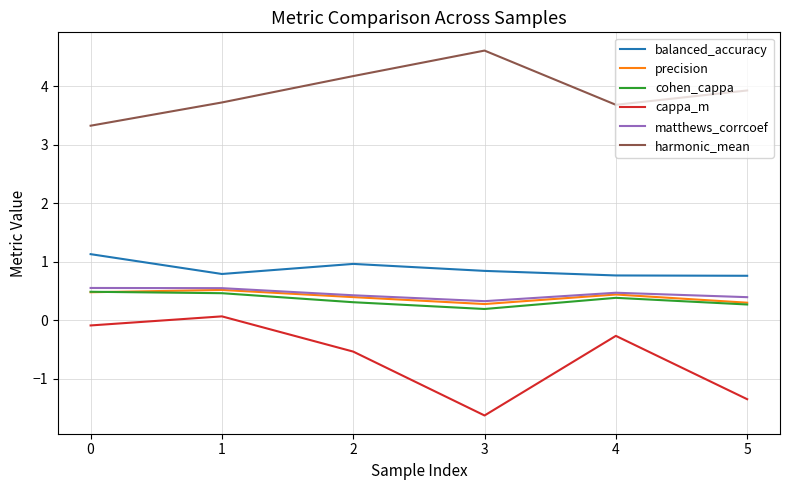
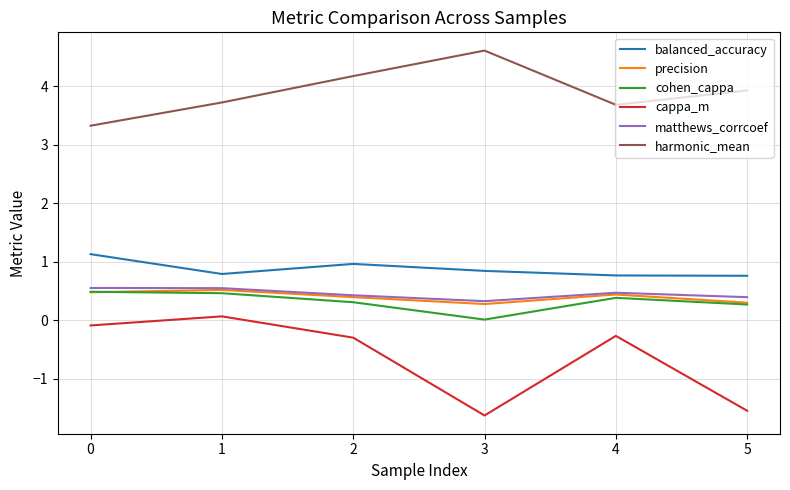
cappa_m, 2: -0.5 -> -0.3
cohen_cappa, 3: 0.2 -> 0.0
cappa_m, 5: -1.4 -> -1.6
